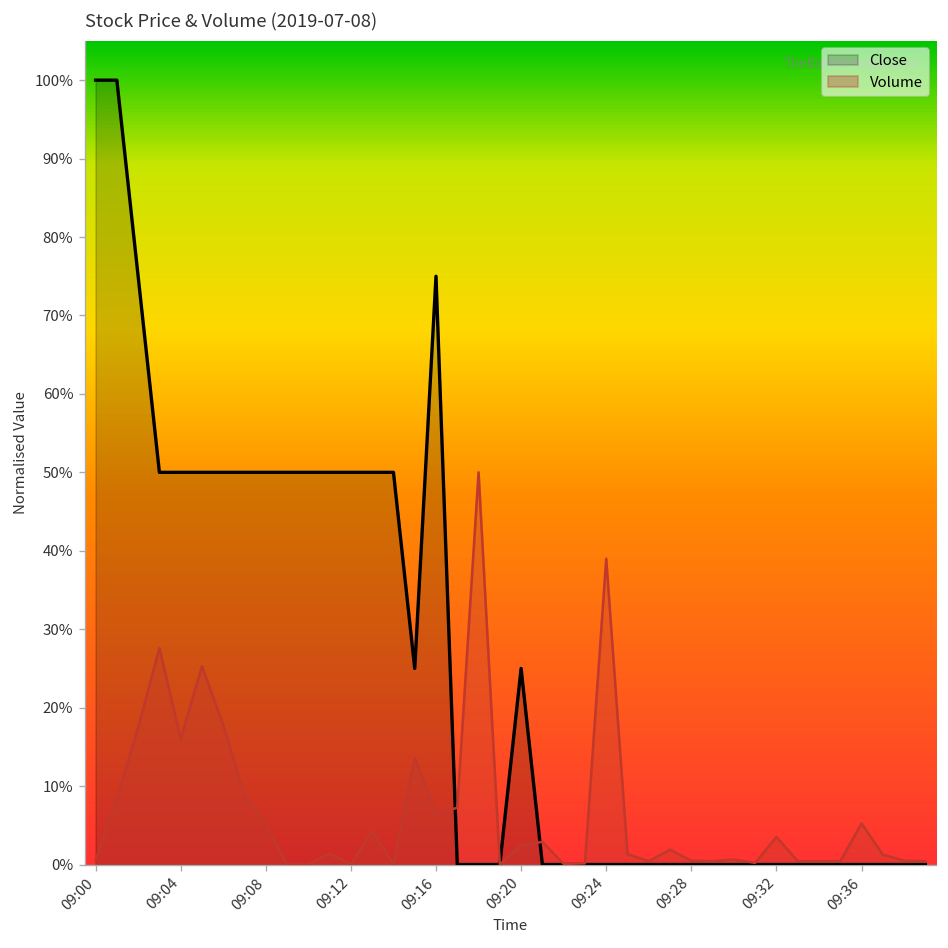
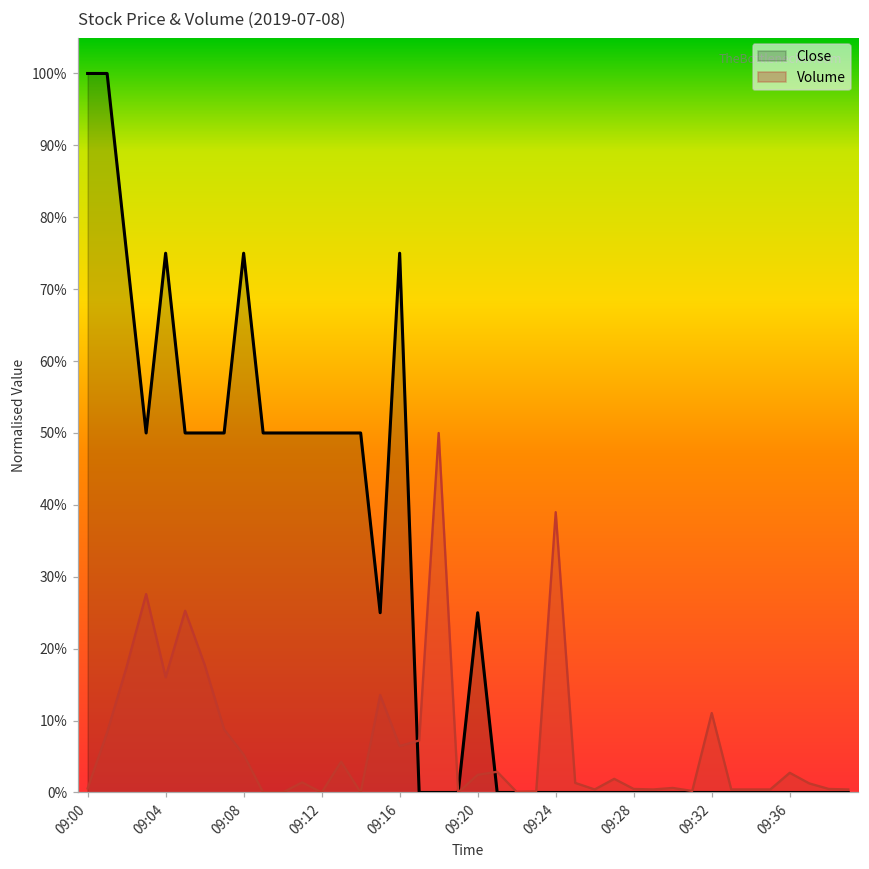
Close, 09:04: 50% -> 75%
Close, 09:08: 50% -> 75%
Volume, 09:32: 4% -> 11%
Volume, 09:36: 5% -> 3%
